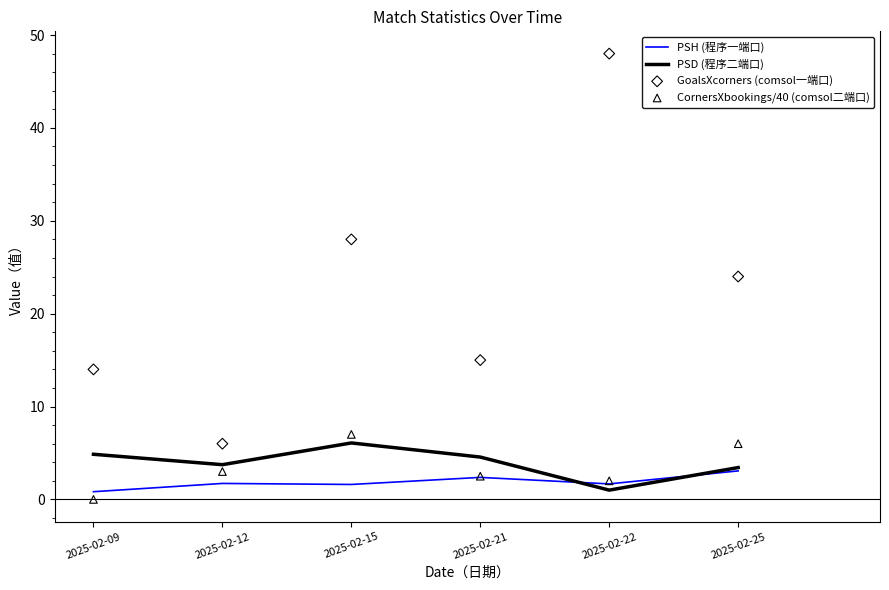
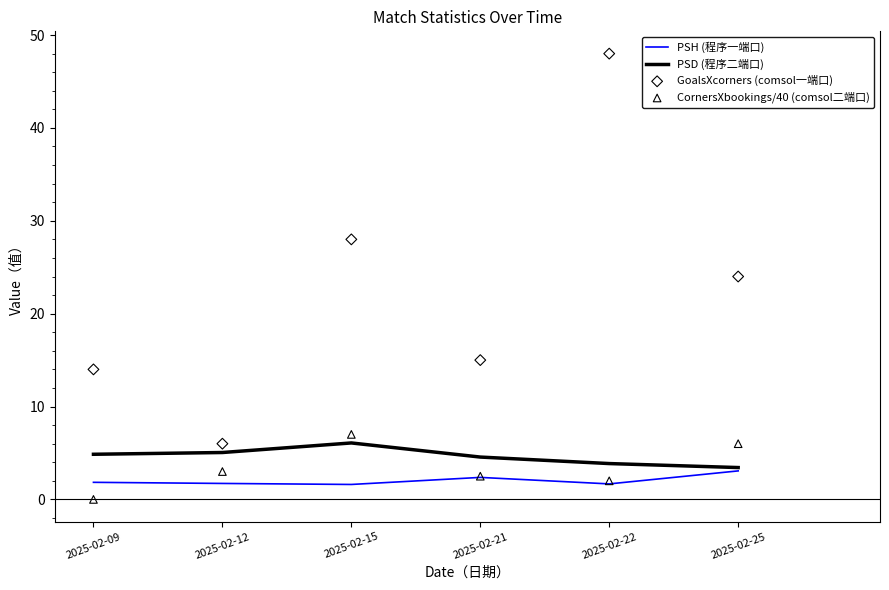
PSH (程序一端口), 2025-02-09: 1 -> 2
PSD (程序二端口), 2025-02-12: 4 -> 5
PSD (程序二端口), 2025-02-22: 1 -> 4
